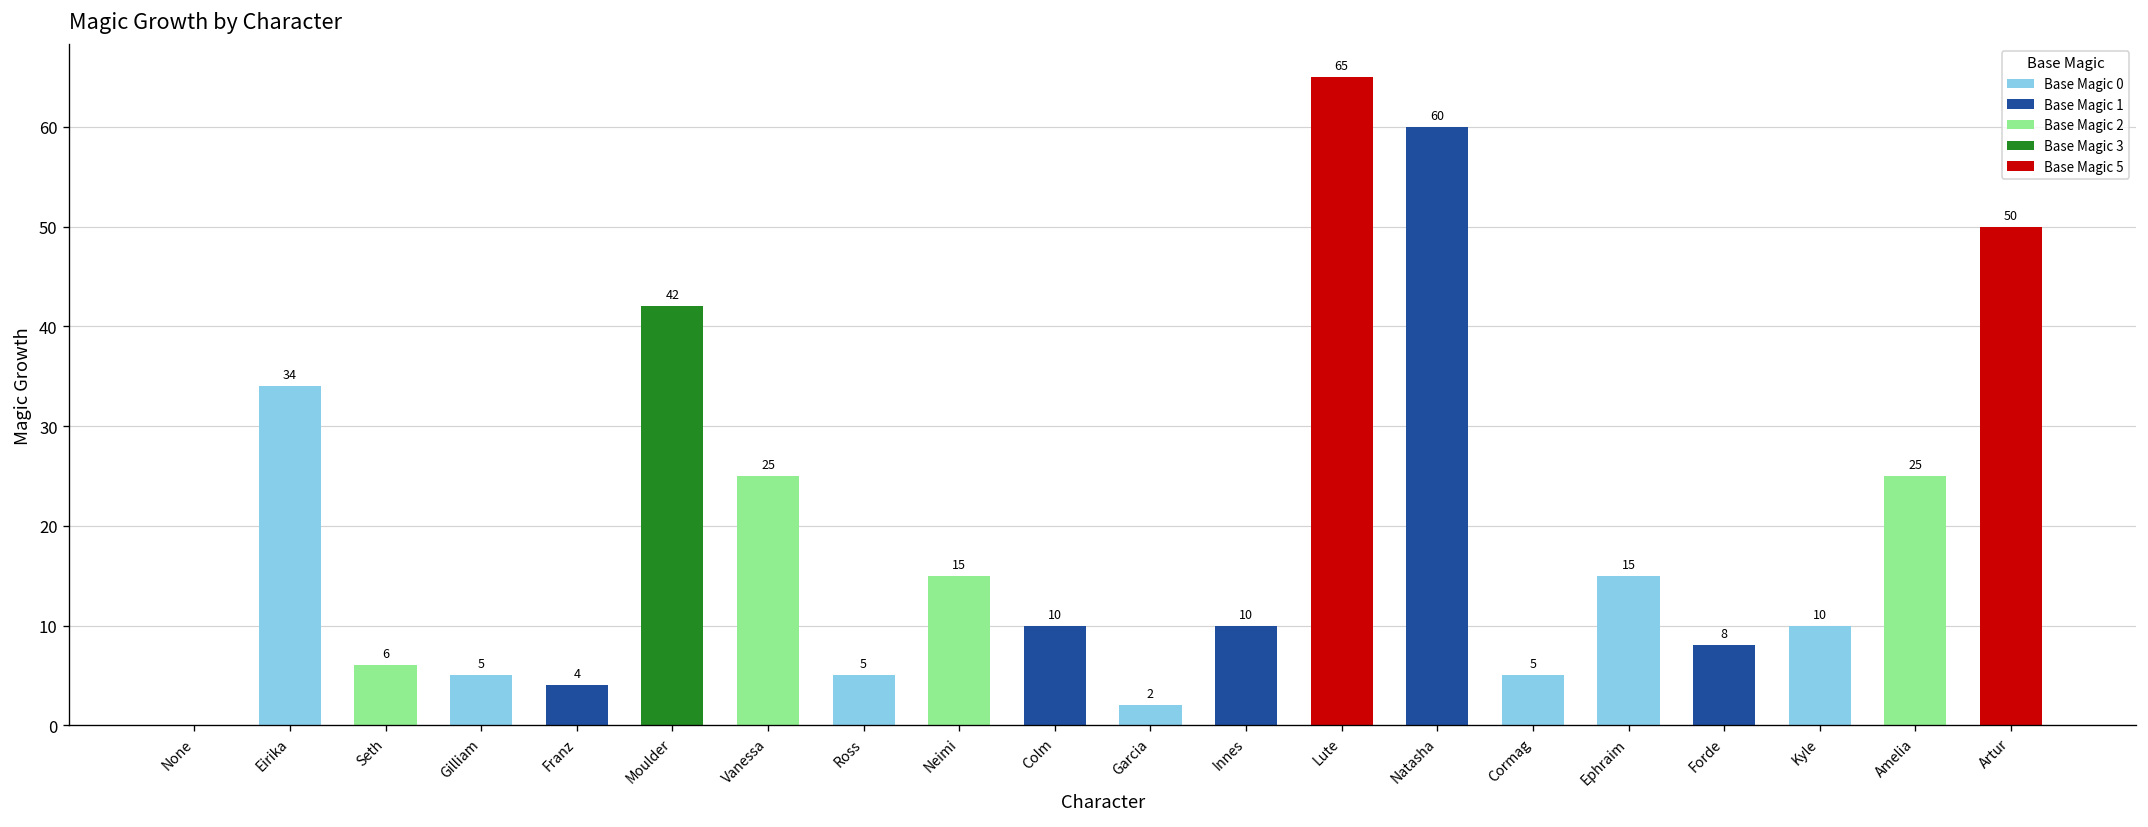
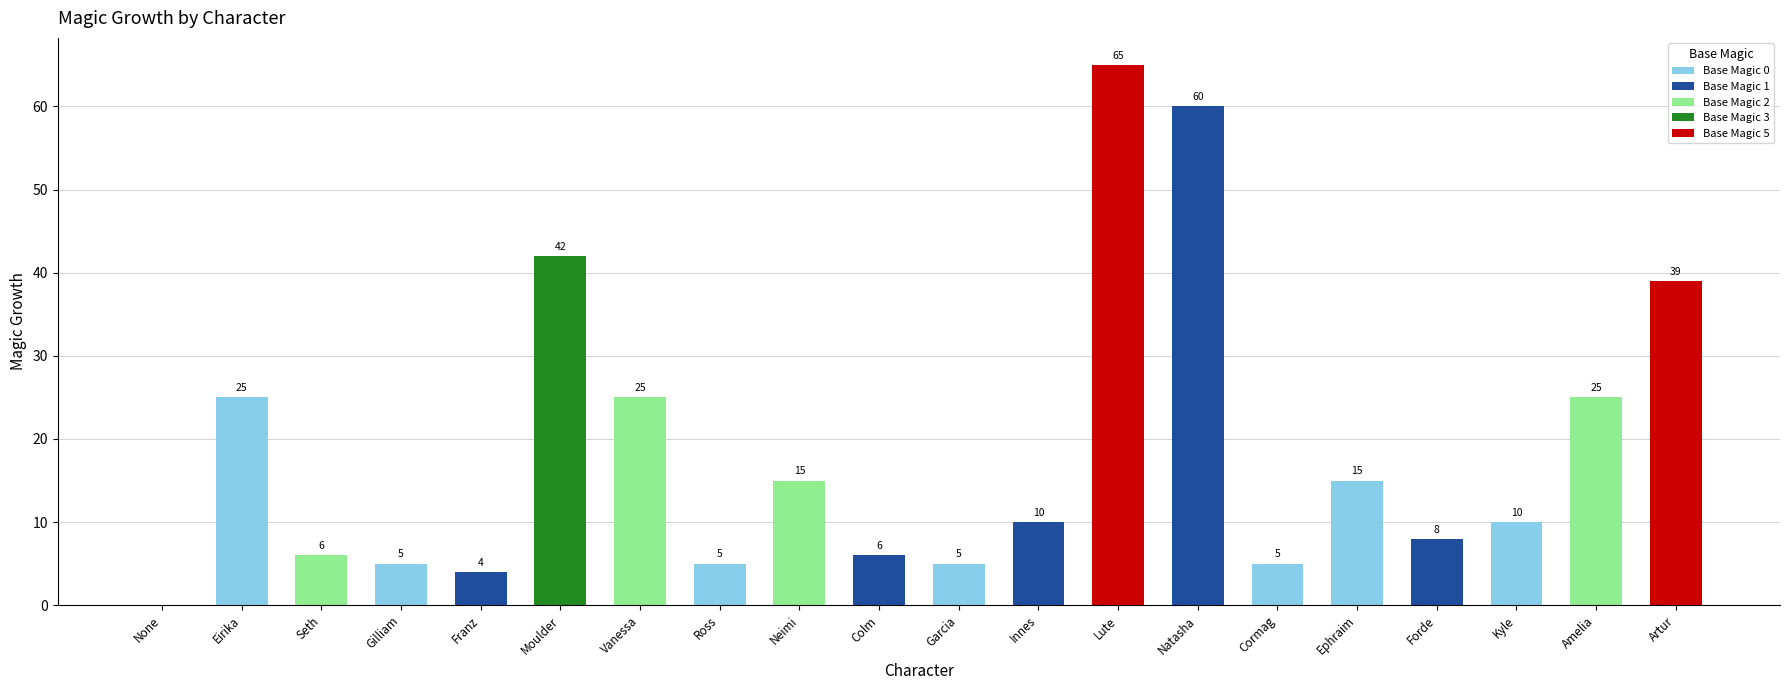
Eirika: 34 -> 25
Colm: 10 -> 6
Garcia: 2 -> 5
Artur: 50 -> 39
